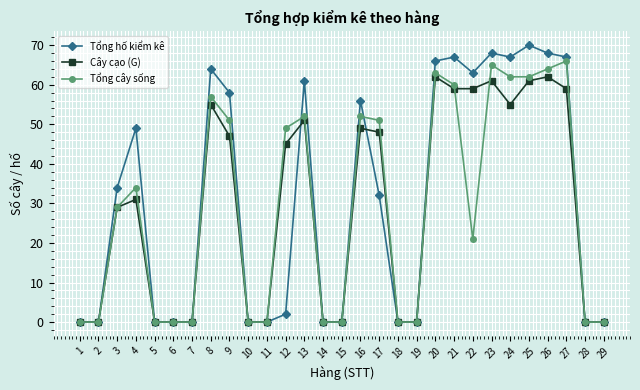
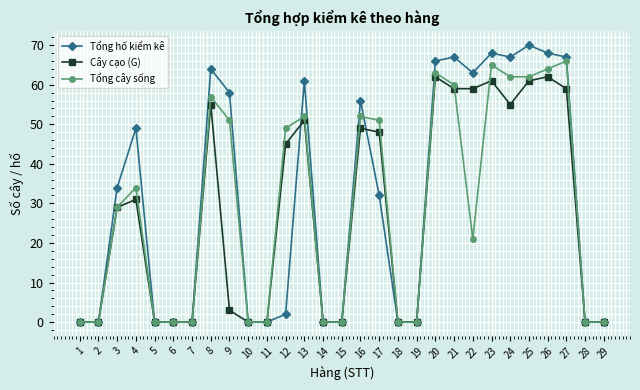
Cây cạo (G), 9: 47 -> 3
